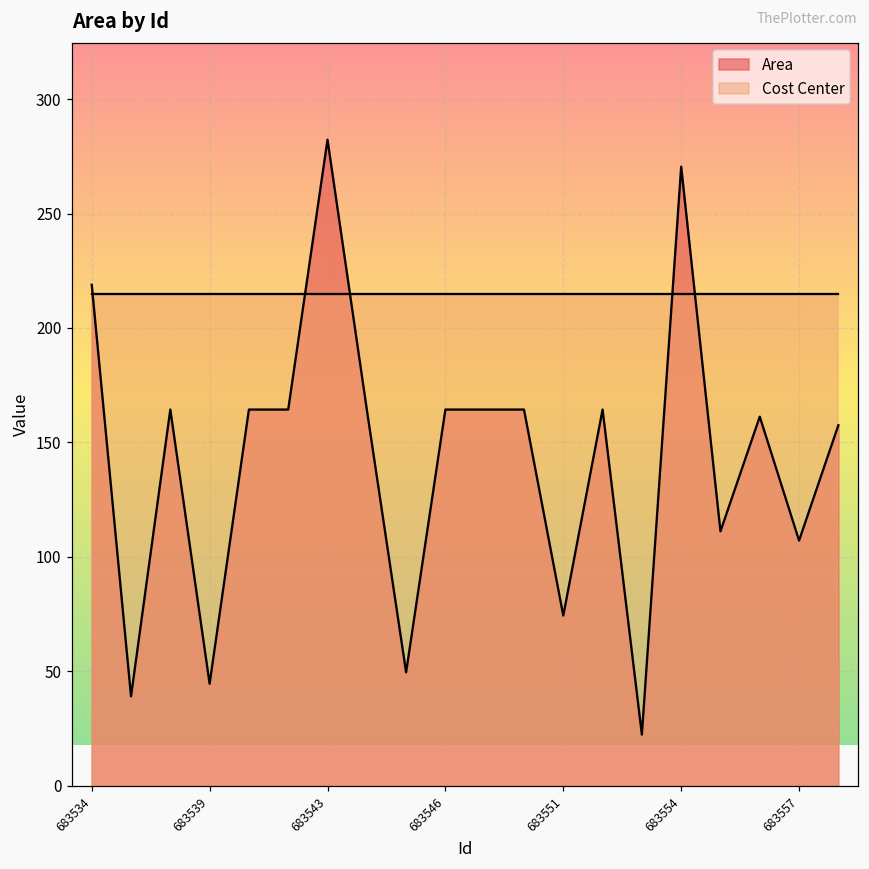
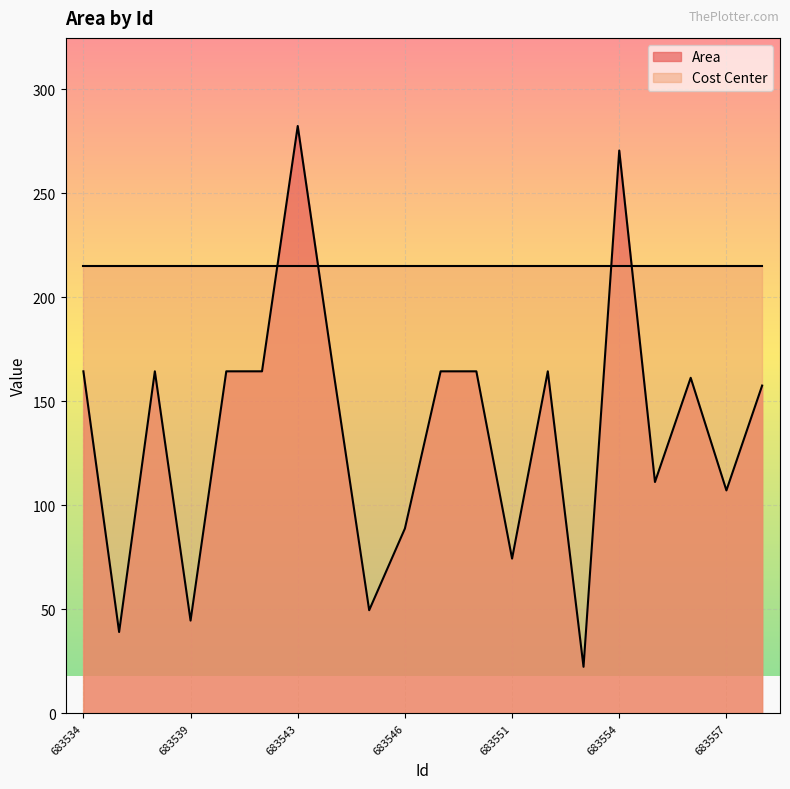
Area, 683534: 219 -> 164
Area, 683546: 164 -> 89
